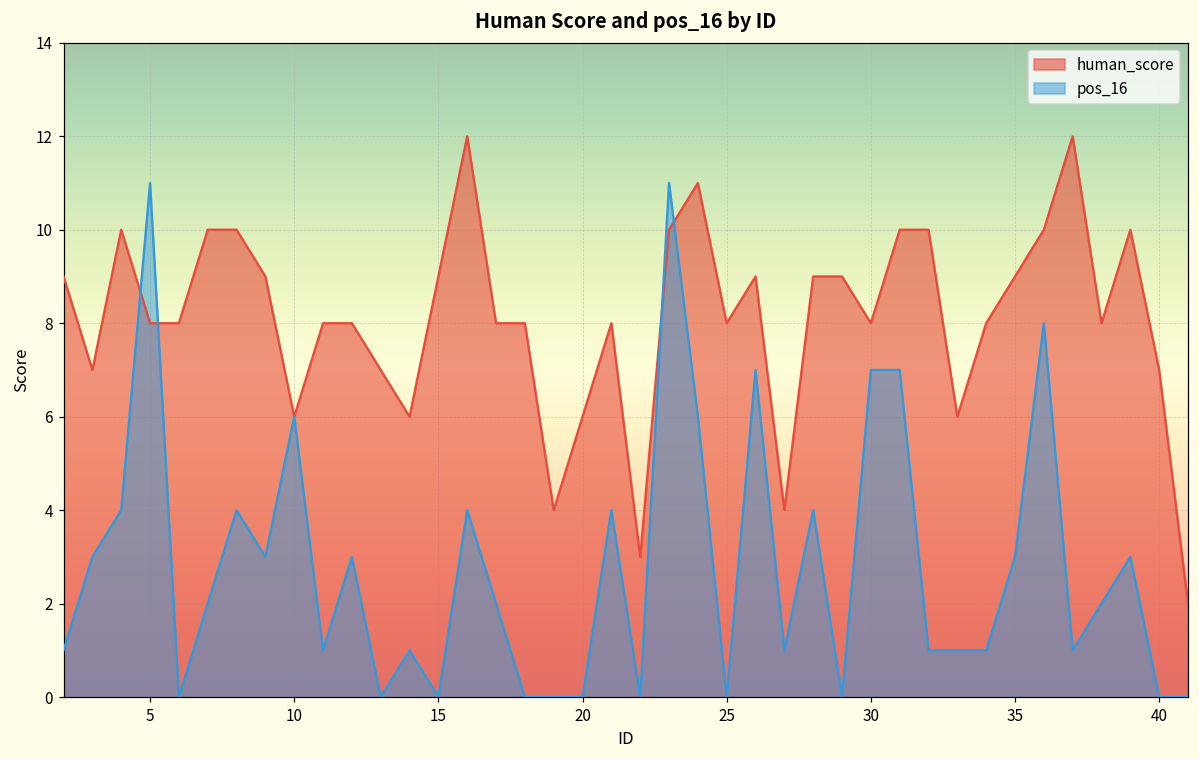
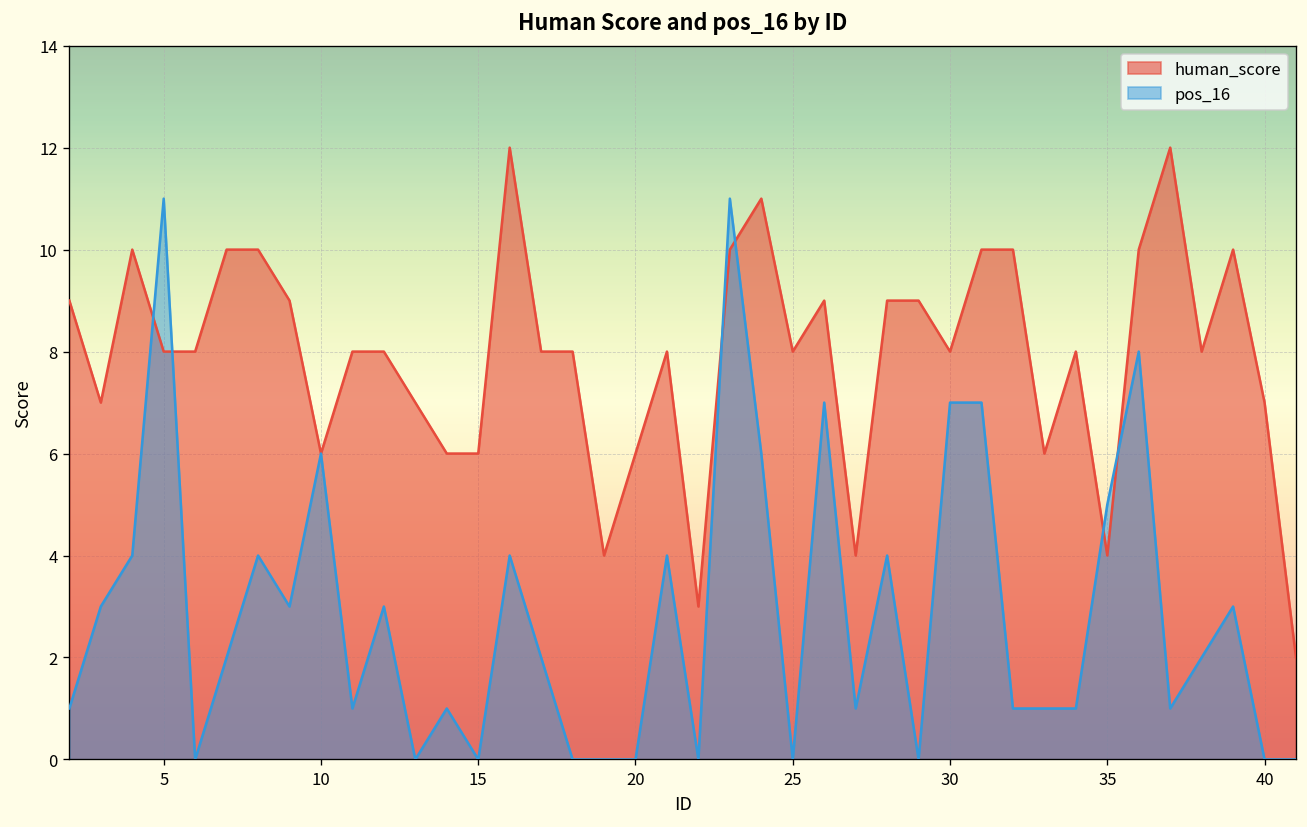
human_score, 15: 9 -> 6
human_score, 35: 9 -> 4
pos_16, 35: 3 -> 5
